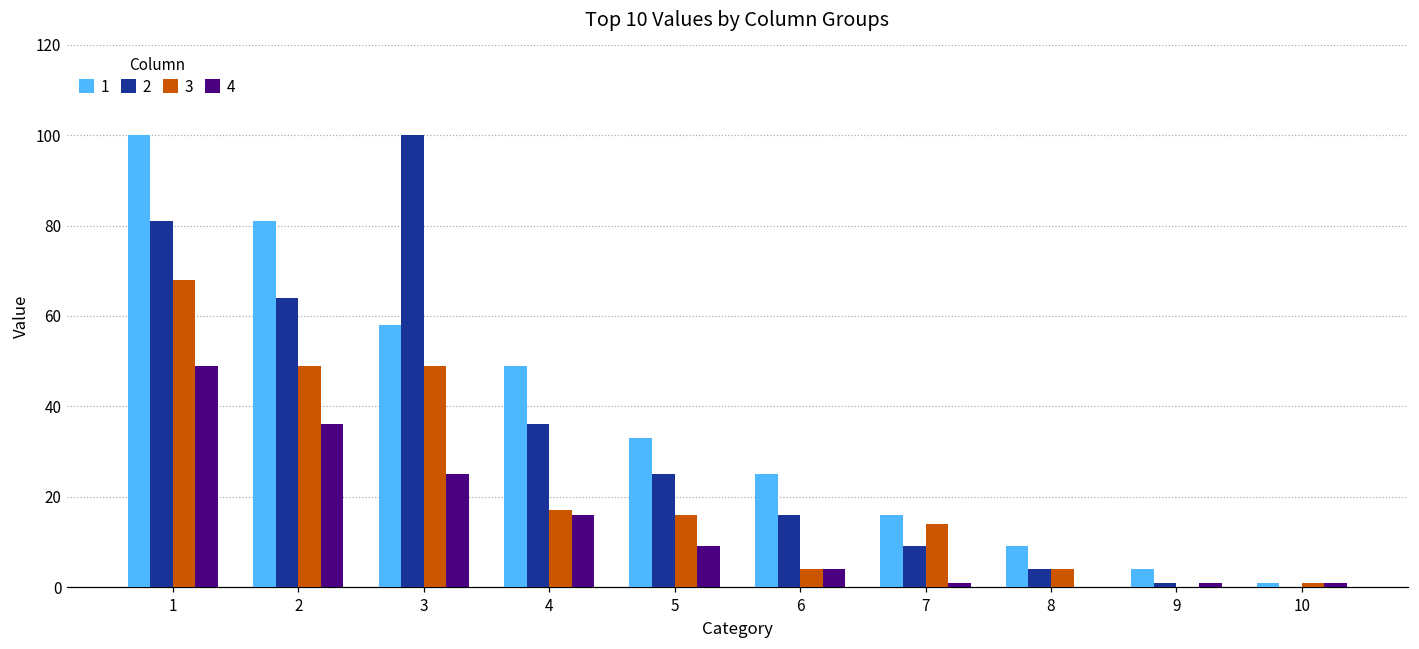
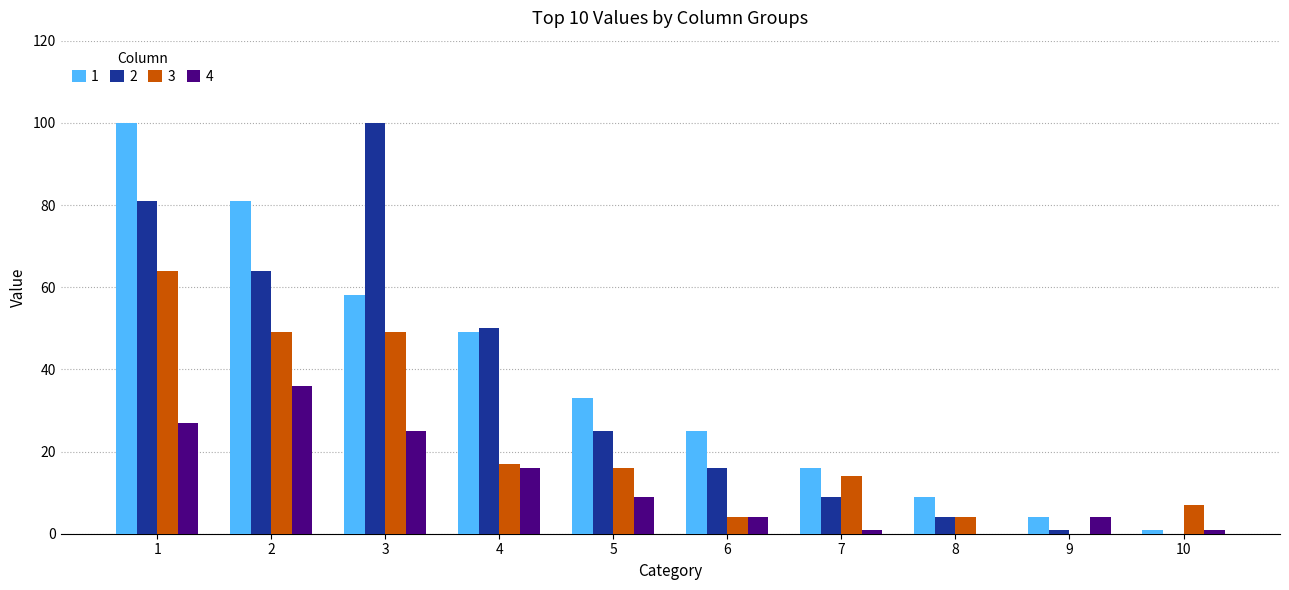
3, 1: 68 -> 64
4, 1: 49 -> 27
2, 4: 36 -> 50
4, 9: 1 -> 4
3, 10: 1 -> 7
